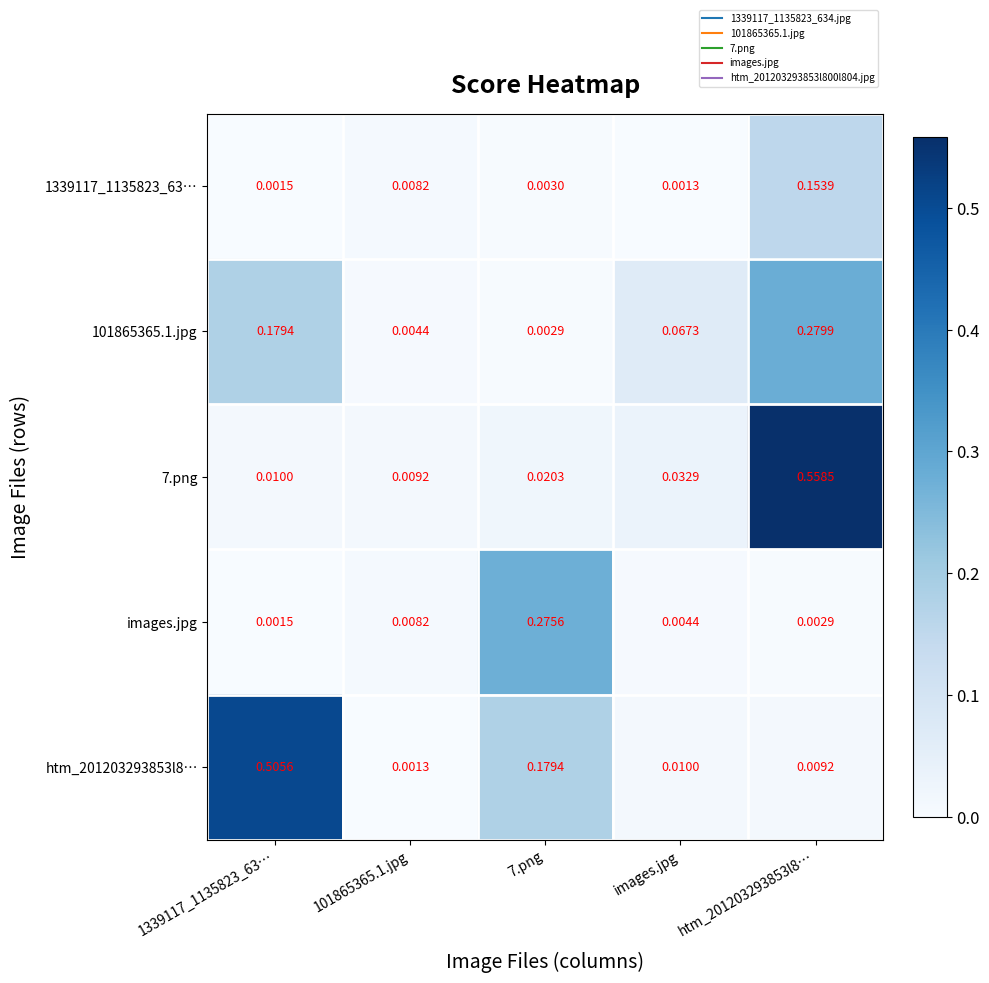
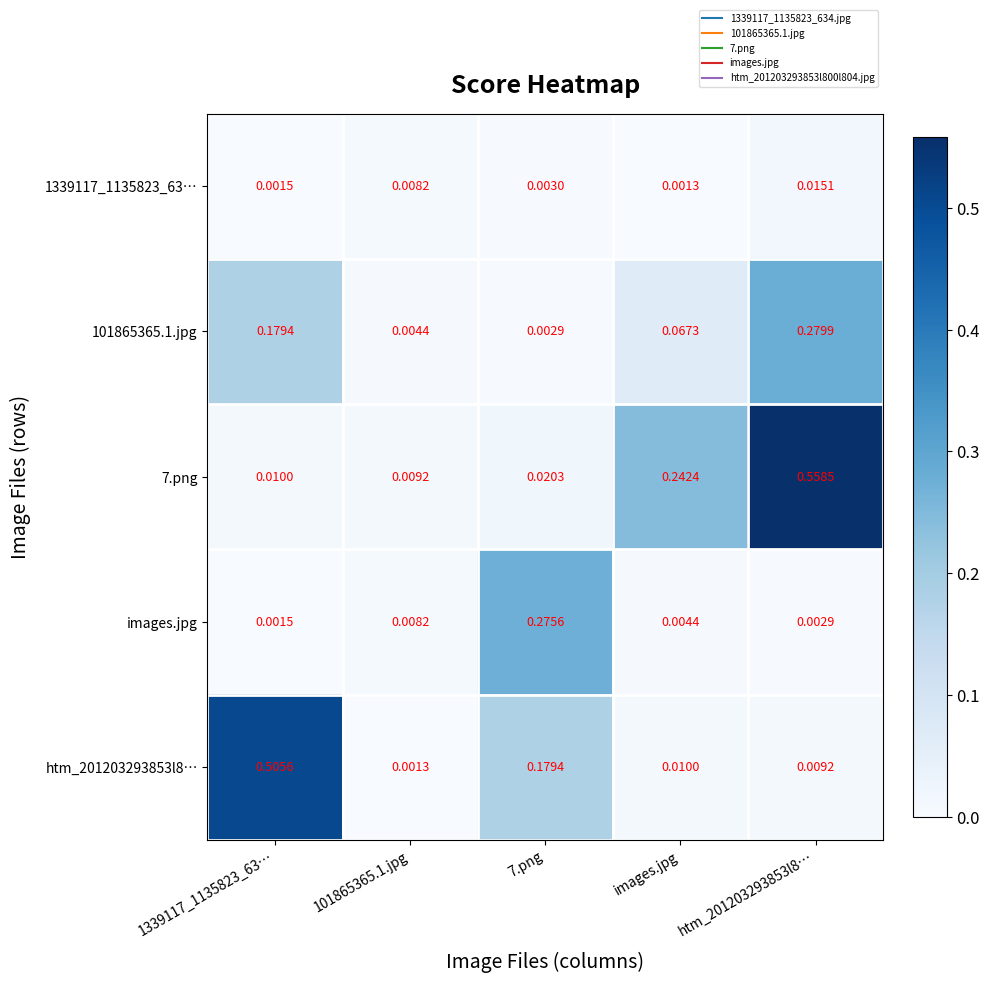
1339117_1135823_63…, htm_201203293853l8…: 0.1539 -> 0.0151
7.png, images.jpg: 0.0329 -> 0.2424
